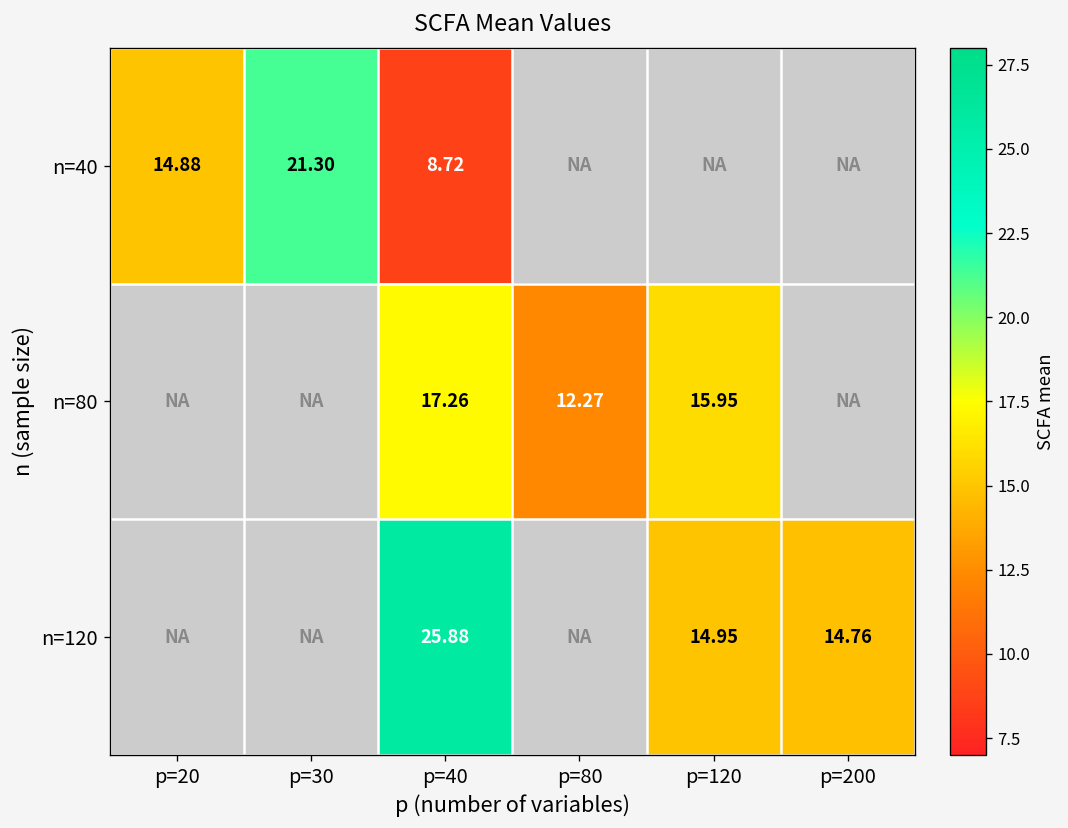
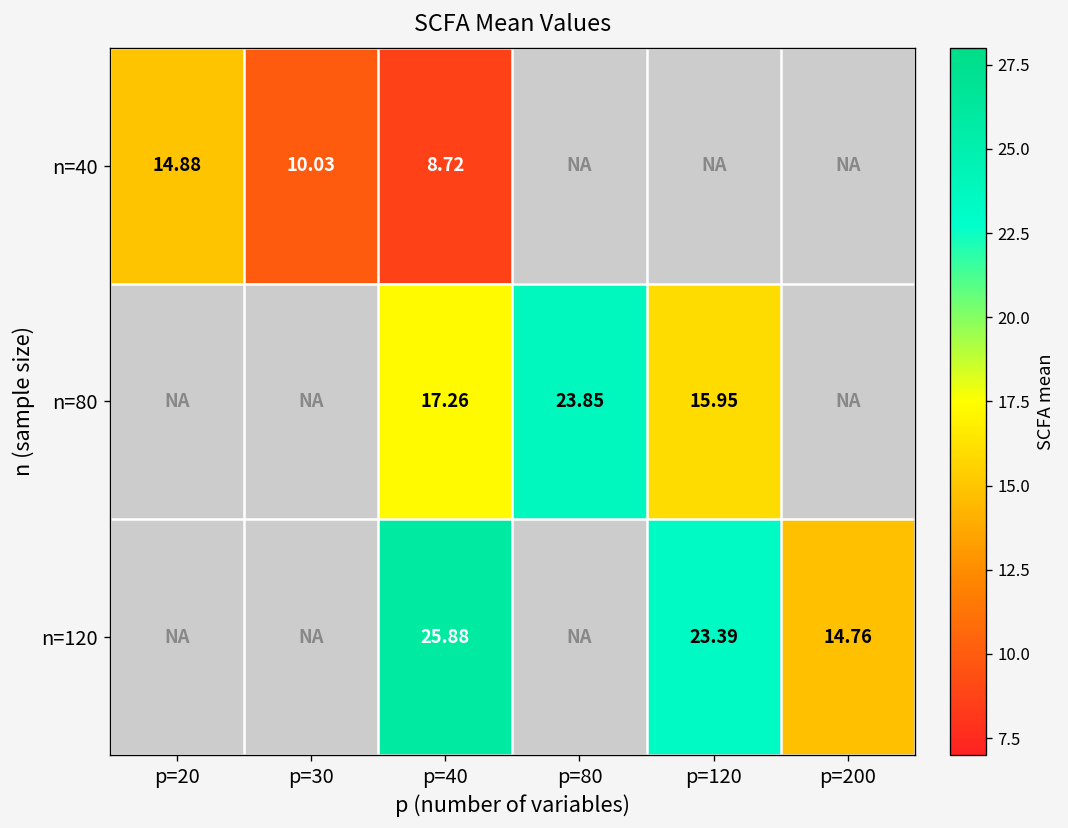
n=40, p=30: 21.30 -> 10.03
n=80, p=80: 12.27 -> 23.85
n=120, p=120: 14.95 -> 23.39
